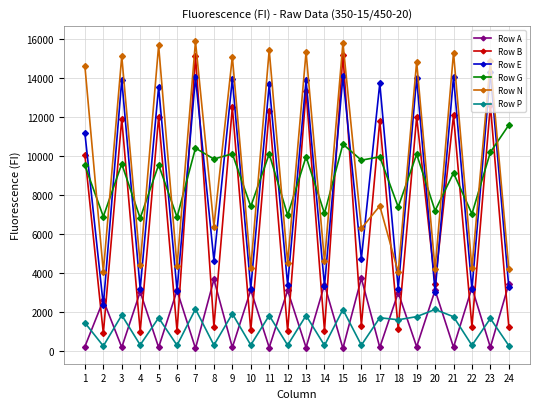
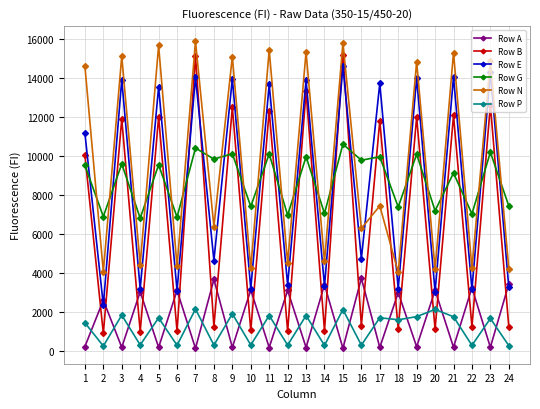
Row E, 15: 14100 -> 14600
Row B, 20: 3400 -> 1100
Row G, 24: 11600 -> 7400
